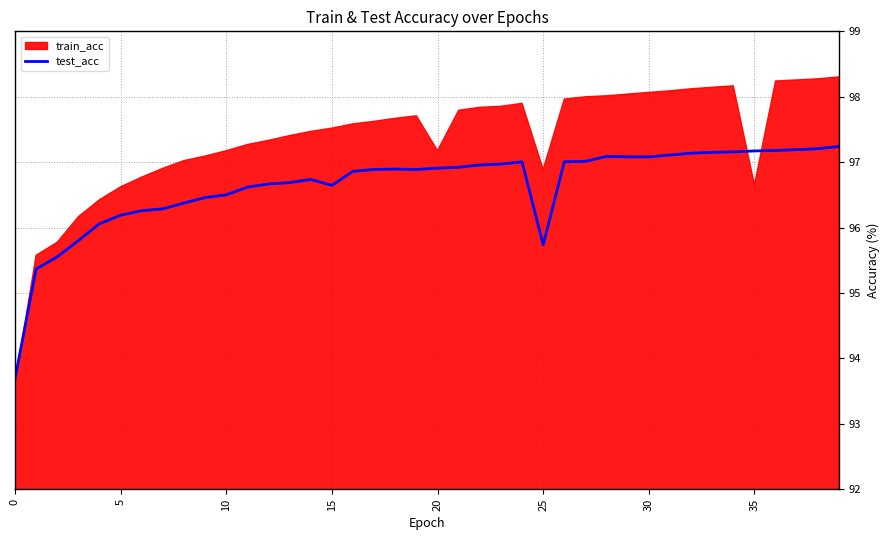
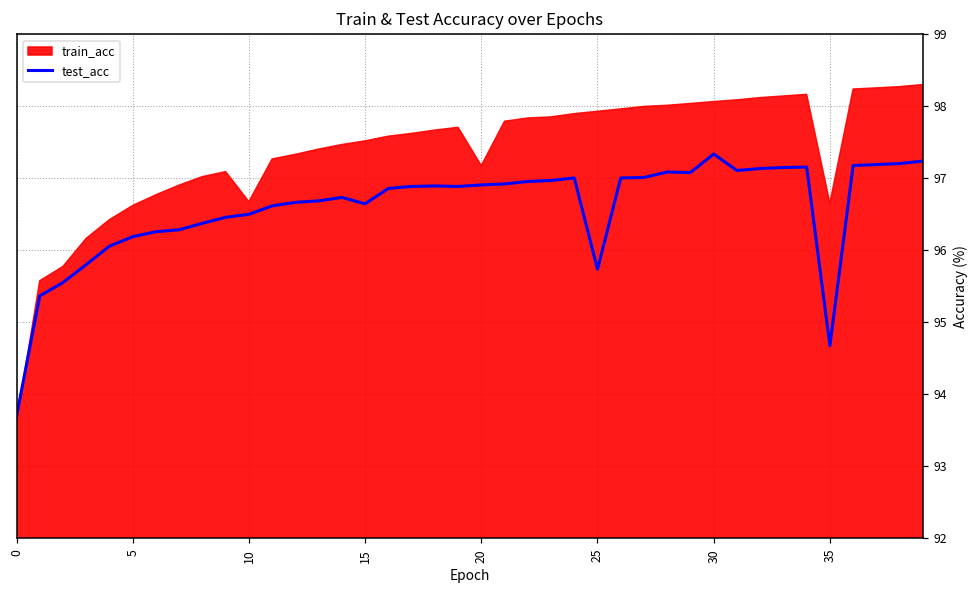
train_acc, 10: 97.2 -> 96.7
train_acc, 25: 96.9 -> 97.9
test_acc, 30: 97.1 -> 97.3
test_acc, 35: 97.2 -> 94.7
